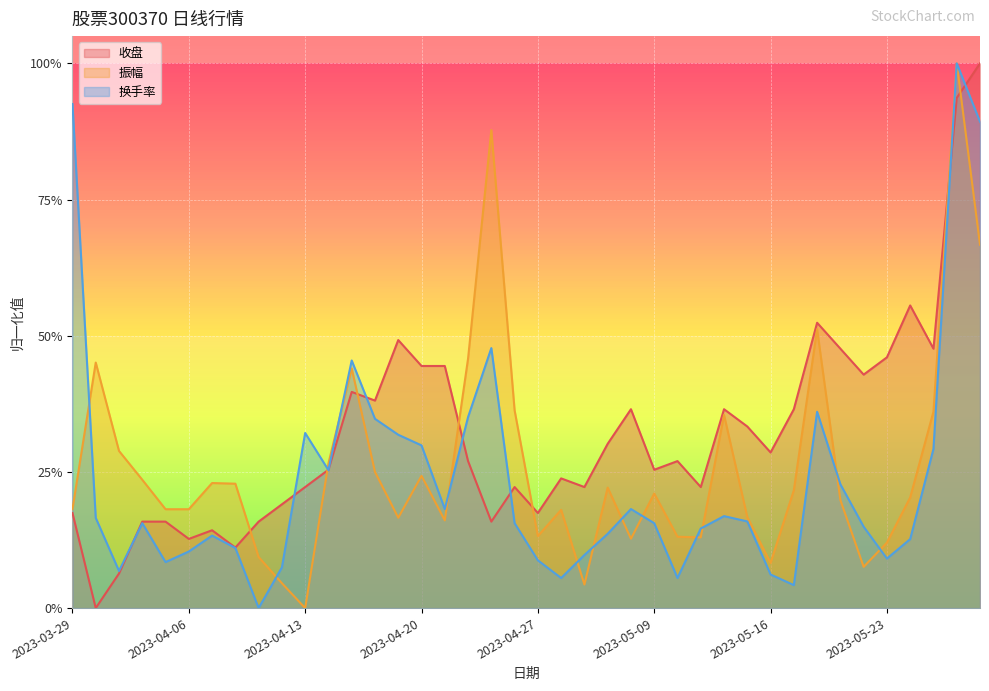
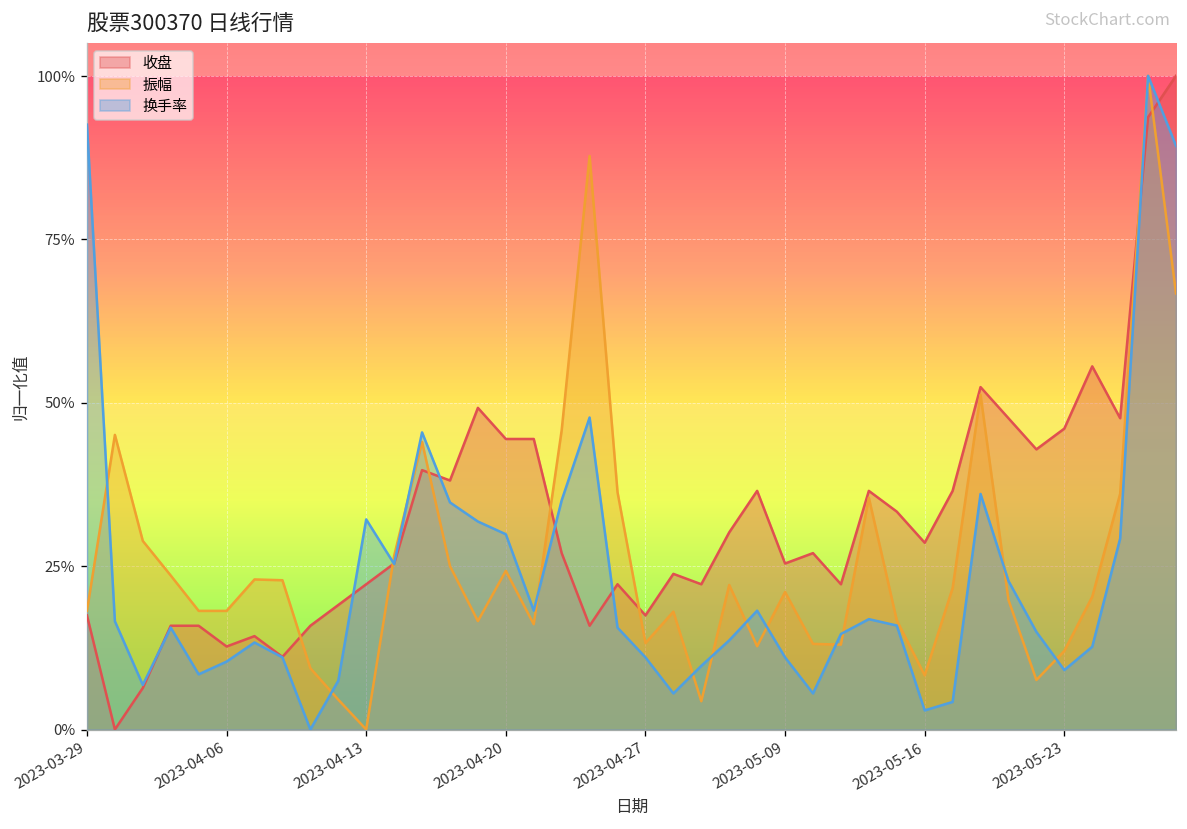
换手率, 2023-04-27: 9% -> 11%
换手率, 2023-05-09: 16% -> 11%
换手率, 2023-05-16: 6% -> 3%
